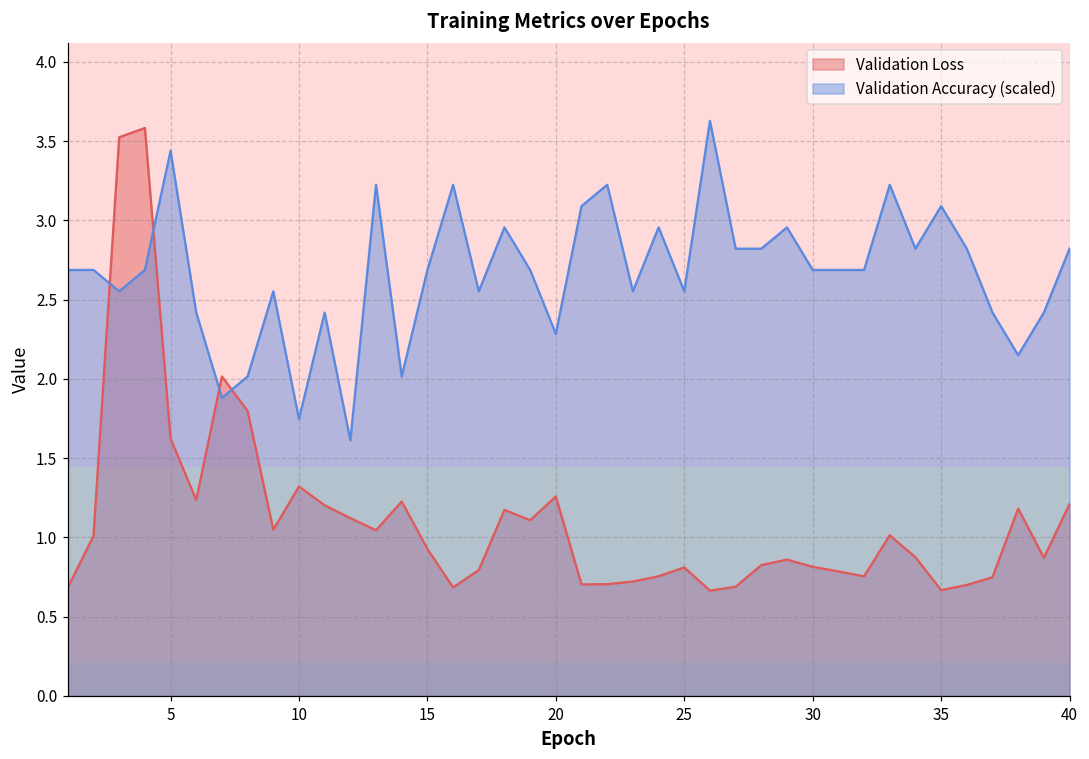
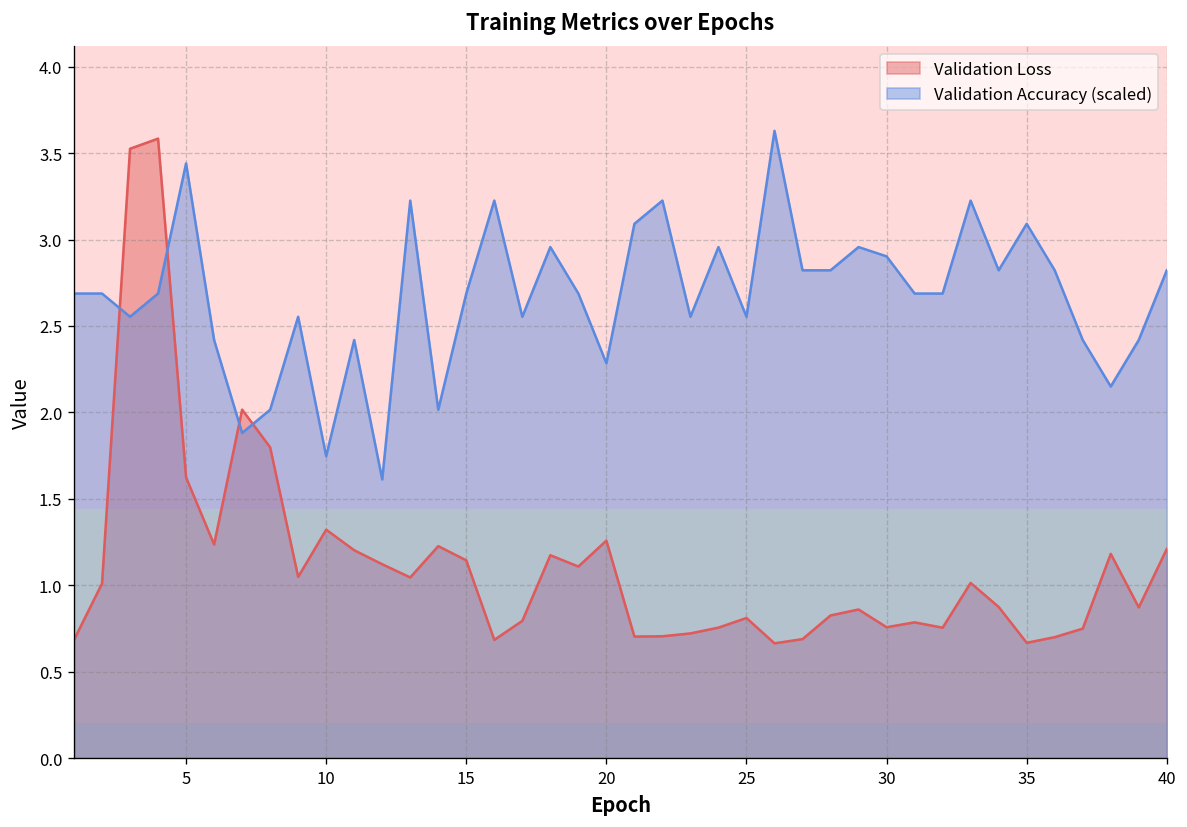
Validation Loss, 15: 0.93 -> 1.14
Validation Loss, 30: 0.81 -> 0.76
Validation Accuracy (scaled), 30: 2.69 -> 2.90
